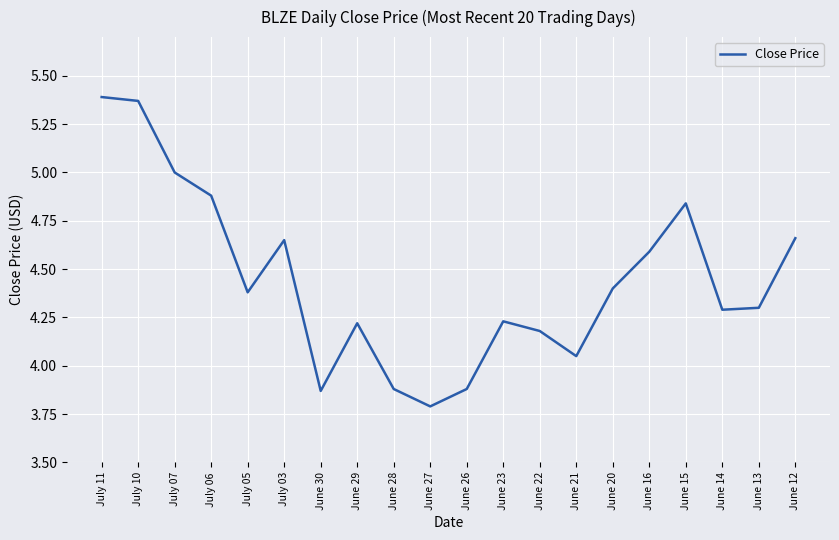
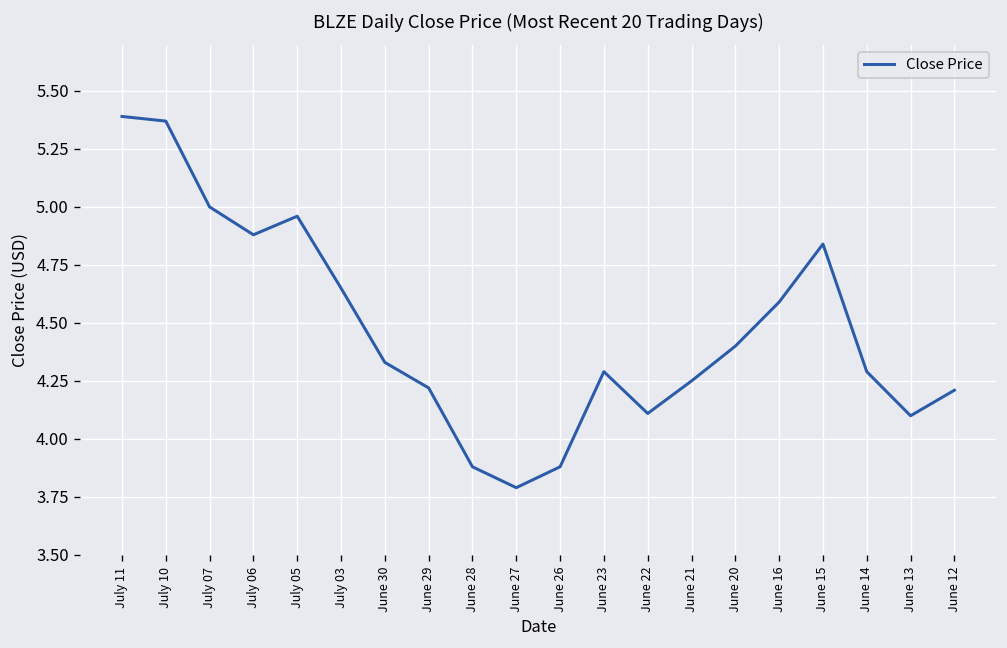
July 05: 4.38 -> 4.96
June 30: 3.87 -> 4.33
June 23: 4.23 -> 4.29
June 22: 4.18 -> 4.11
June 21: 4.05 -> 4.25
June 13: 4.3 -> 4.1
June 12: 4.66 -> 4.21
